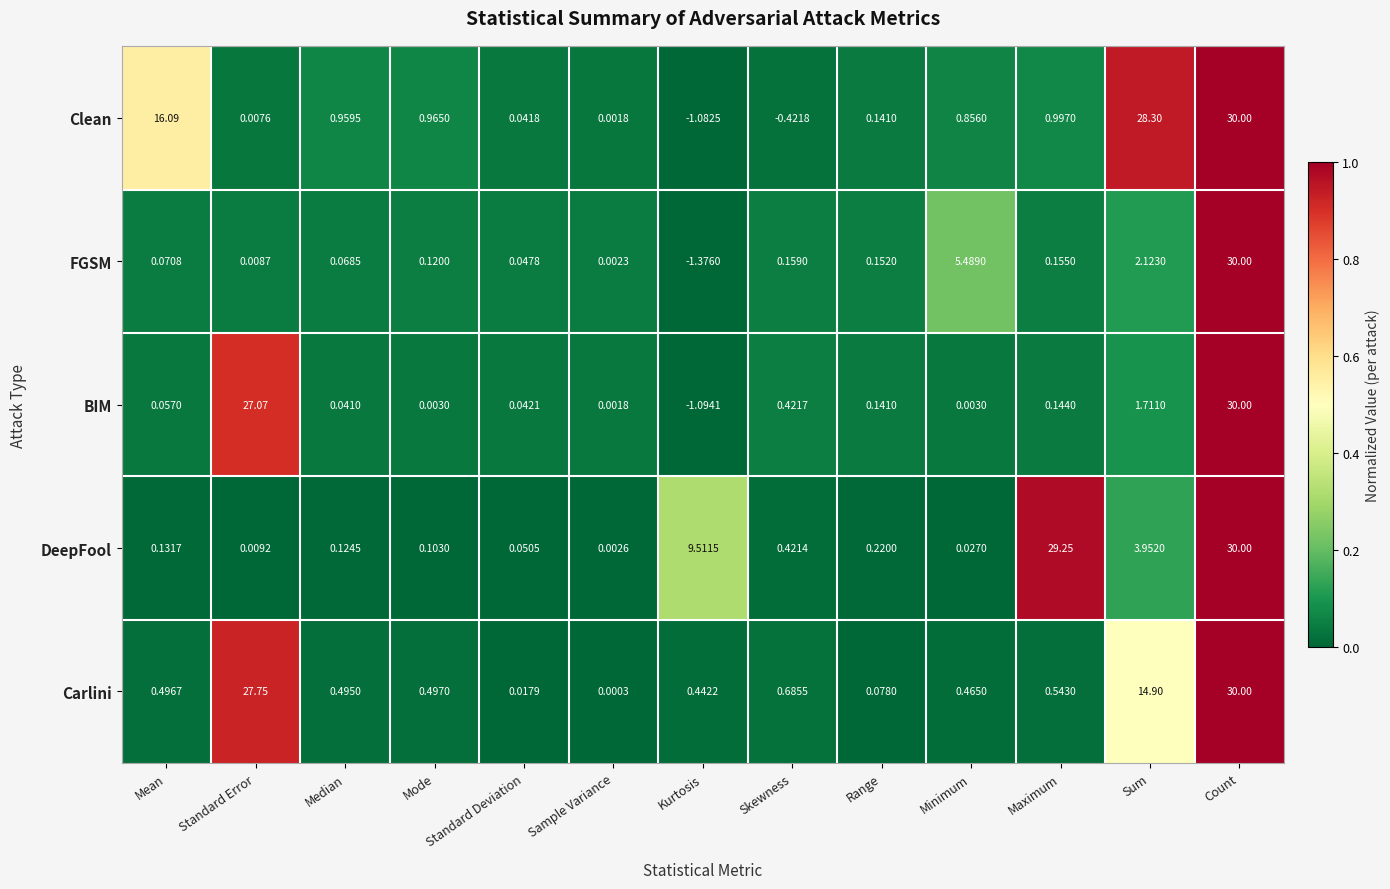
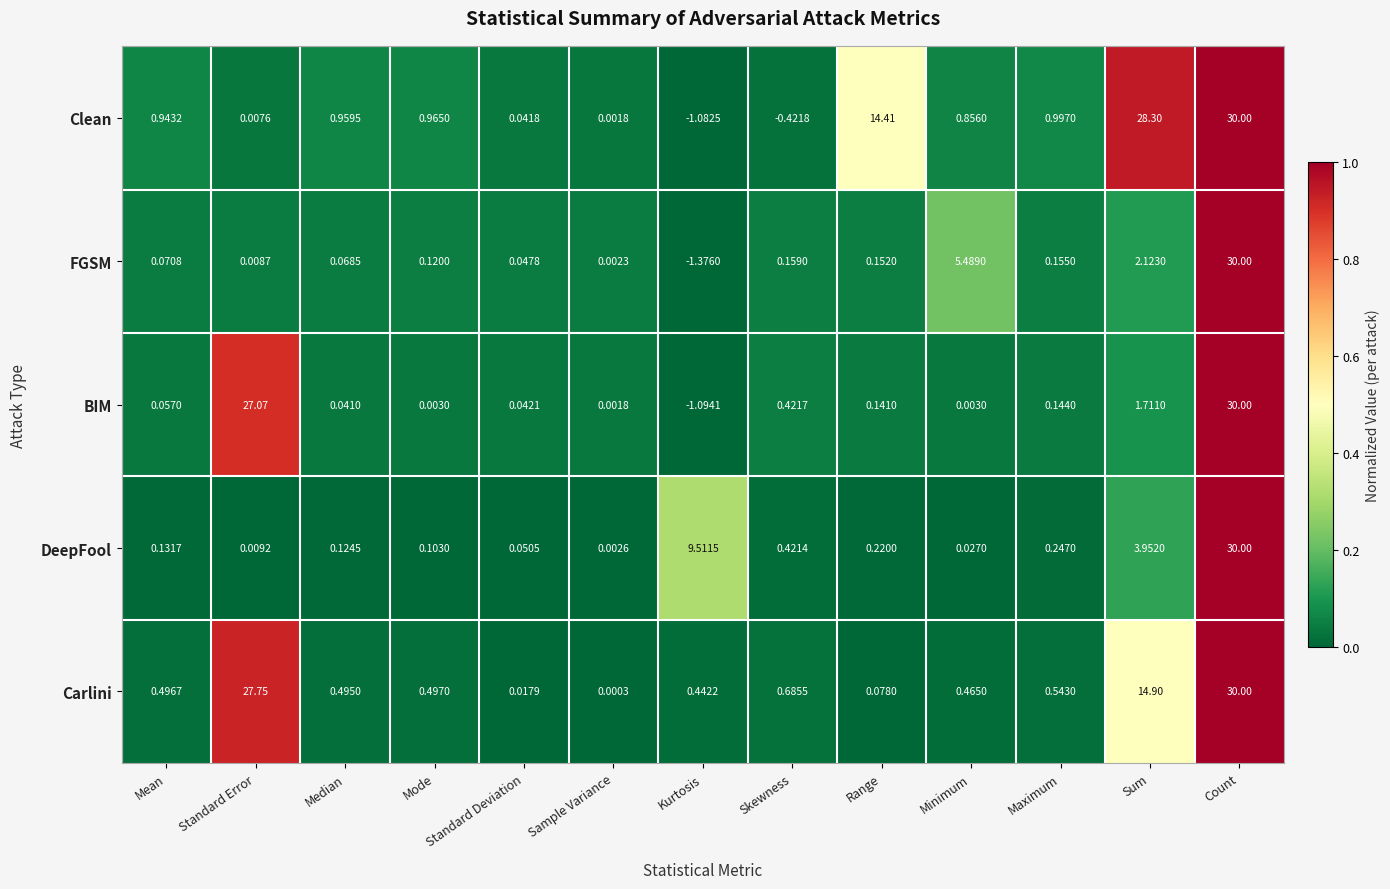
Clean, Mean: 16.09 -> 0.9432
Clean, Range: 0.1410 -> 14.41
DeepFool, Maximum: 29.25 -> 0.2470
